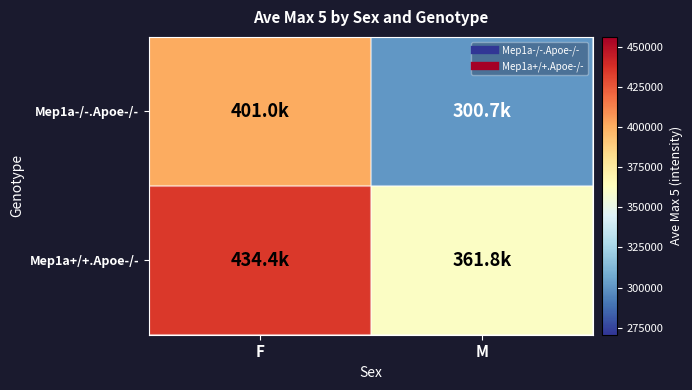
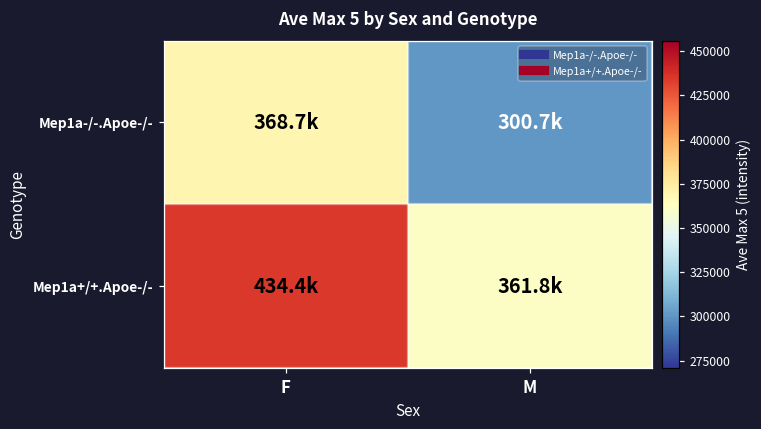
Mep1a-/-.Apoe-/-, F: 401.0k -> 368.7k
